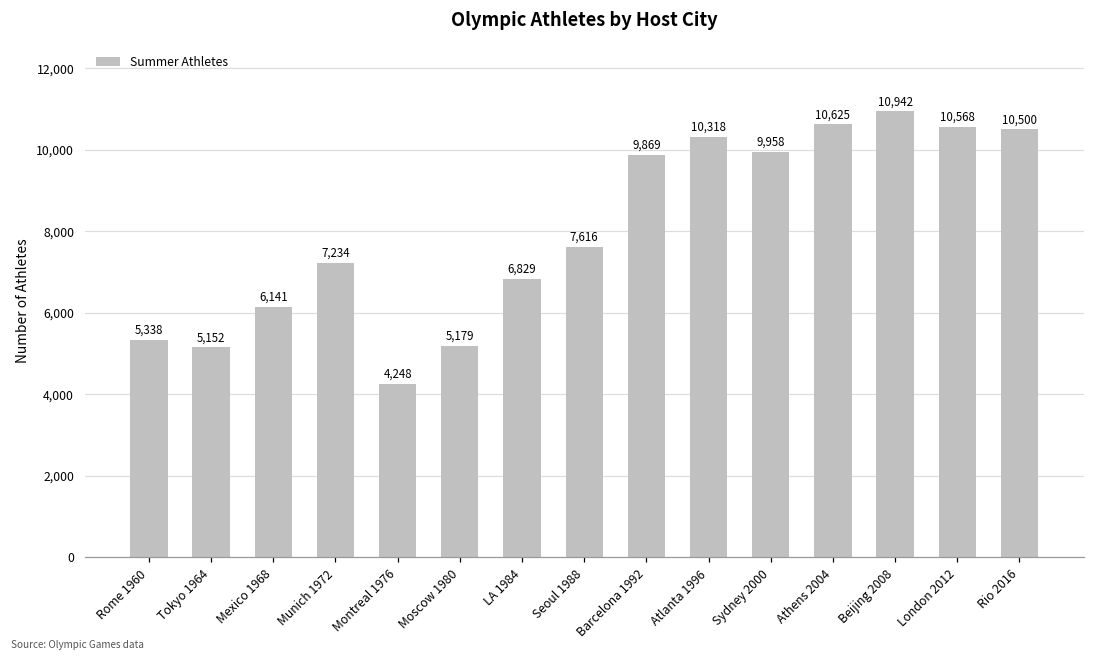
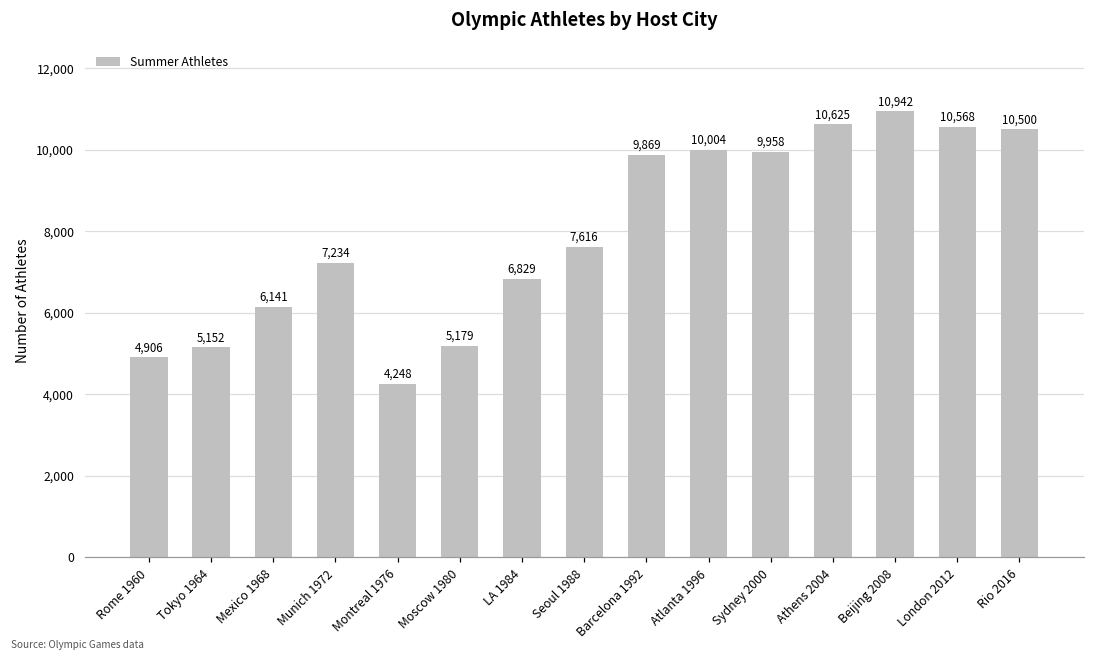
Rome 1960: 5,338 -> 4,906
Atlanta 1996: 10,318 -> 10,004
